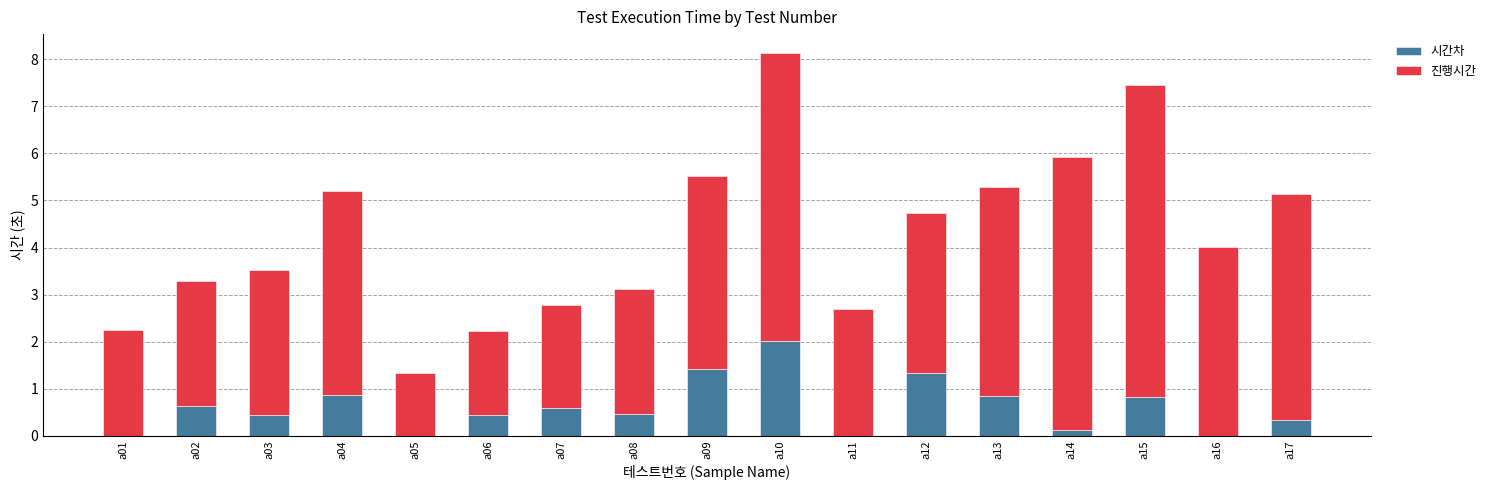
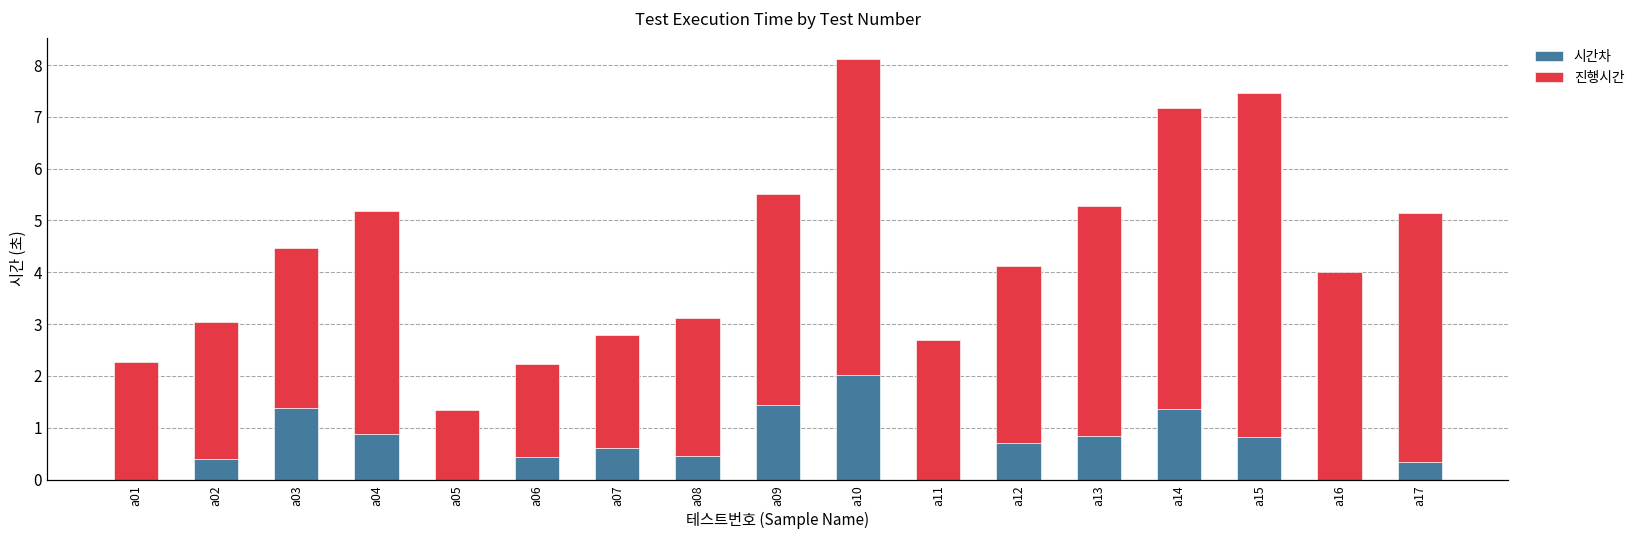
시간차, a02: 0.6 -> 0.4
시간차, a03: 0.4 -> 1.4
시간차, a12: 1.3 -> 0.7
시간차, a14: 0.1 -> 1.4
